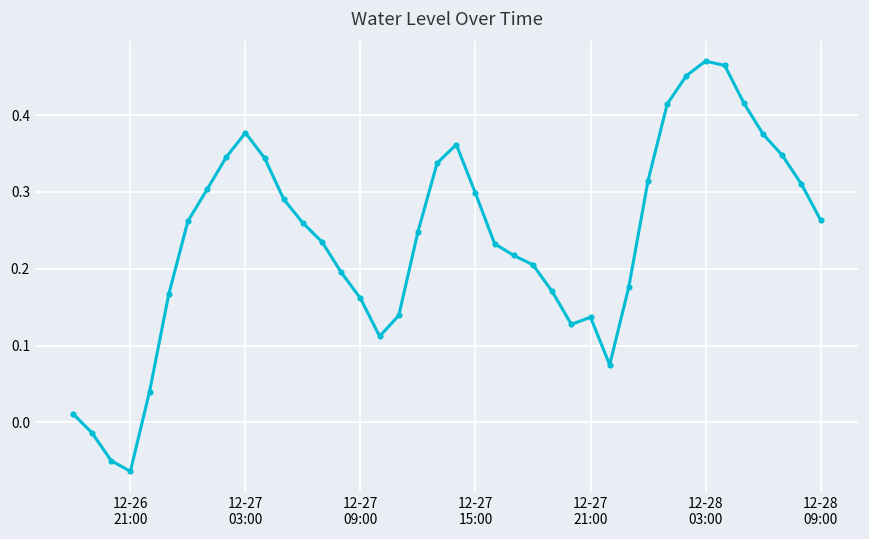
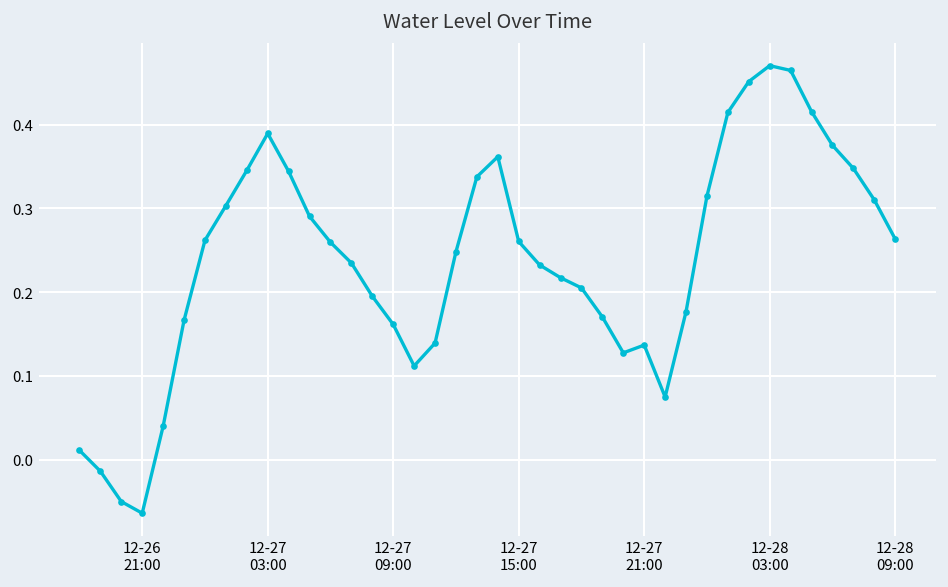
12-27 03:00: 0.38 -> 0.39
12-27 15:00: 0.30 -> 0.26
